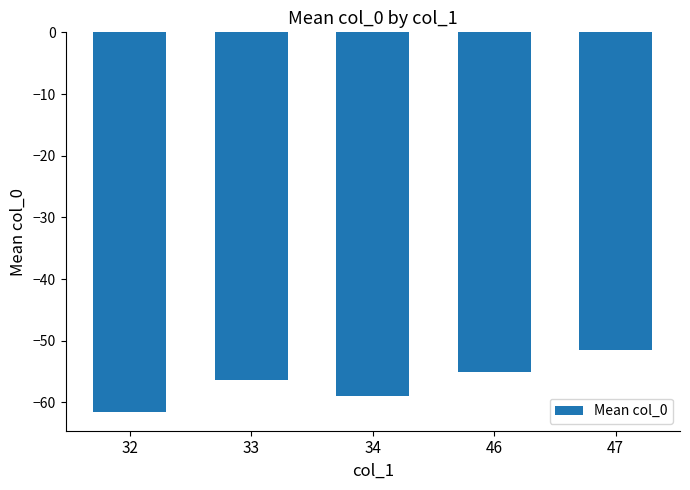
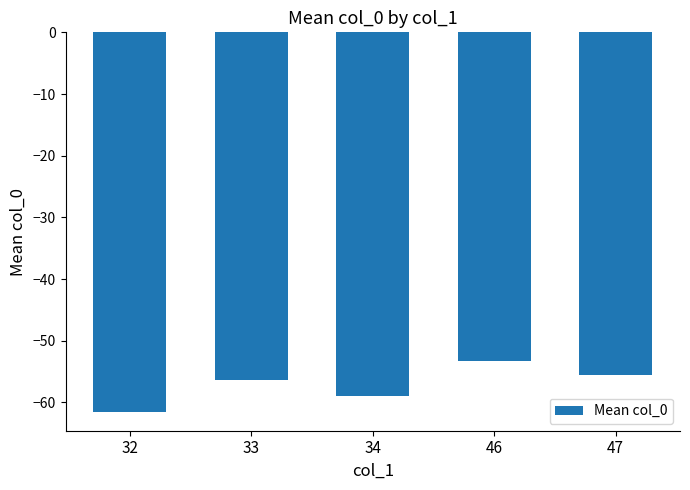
46: -55 -> -53
47: -52 -> -56
